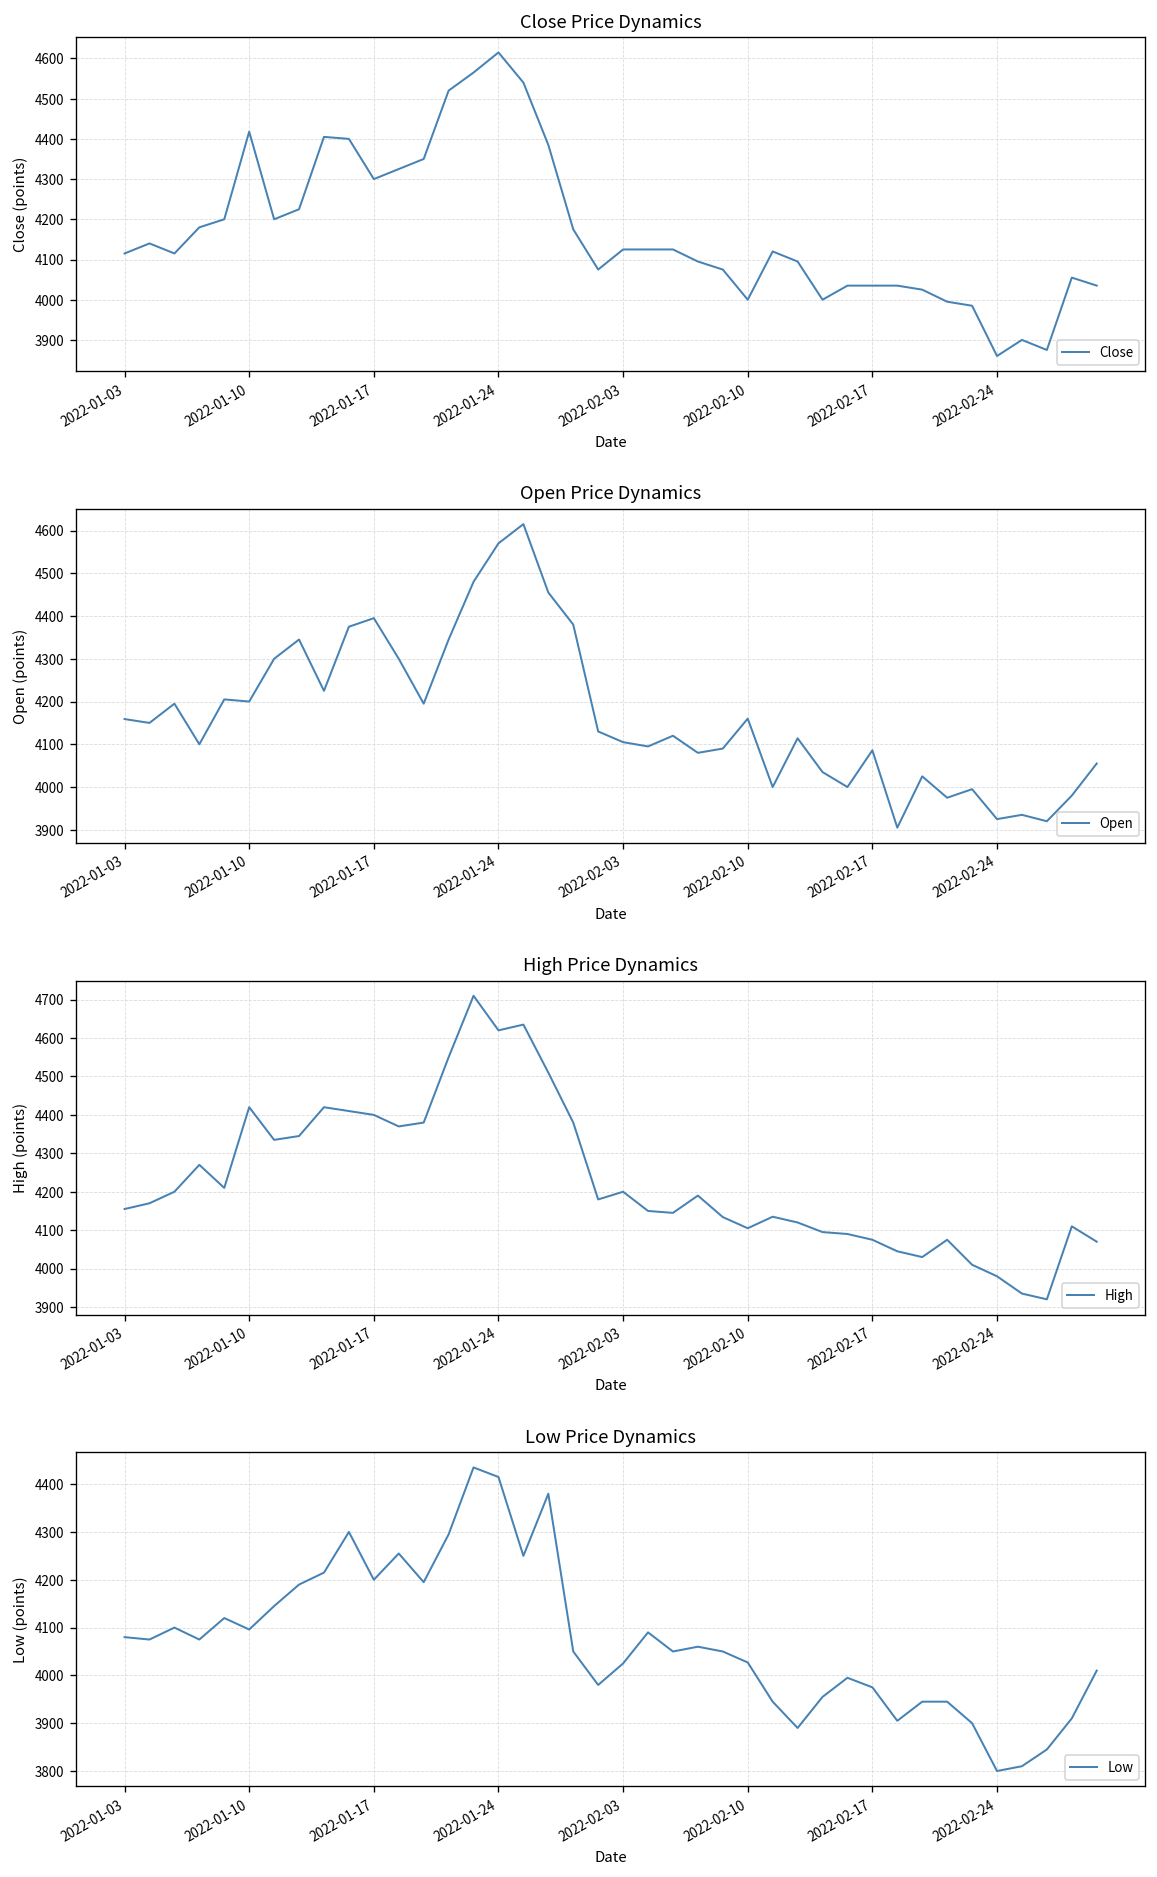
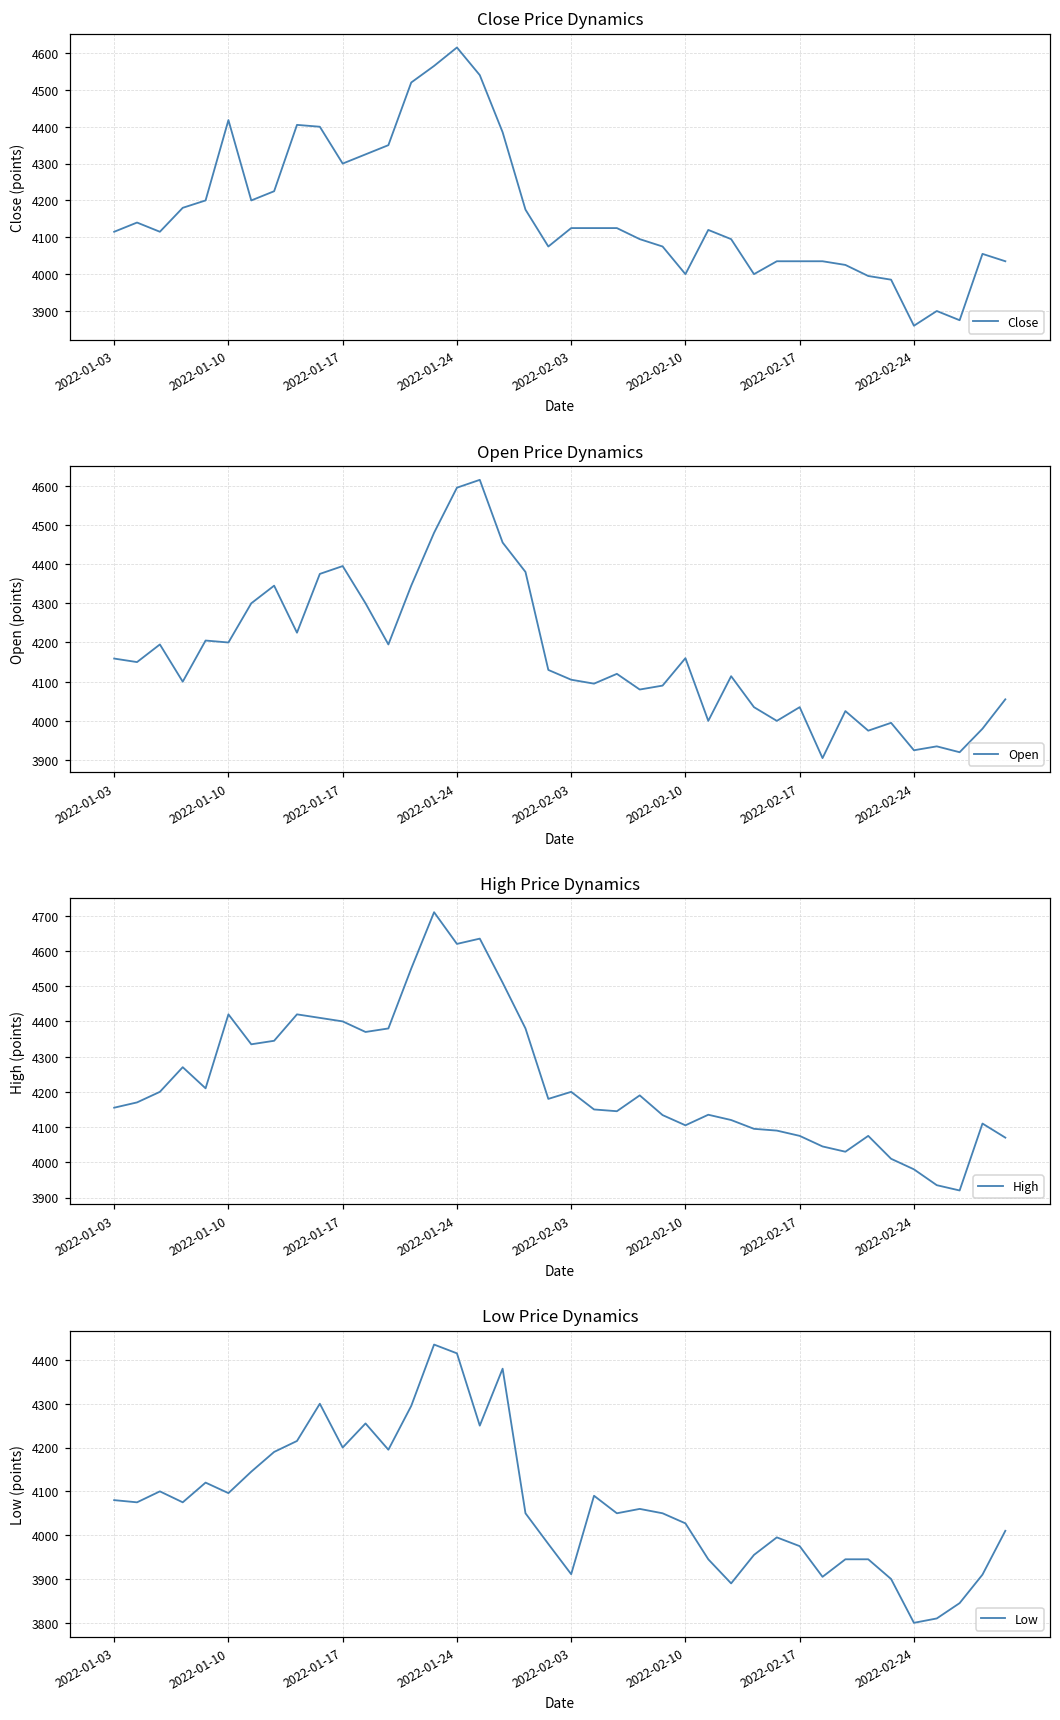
Open Price Dynamics, 2022-01-24: 4570 -> 4600
Open Price Dynamics, 2022-02-17: 4090 -> 4040
Low Price Dynamics, 2022-02-03: 4030 -> 3910
